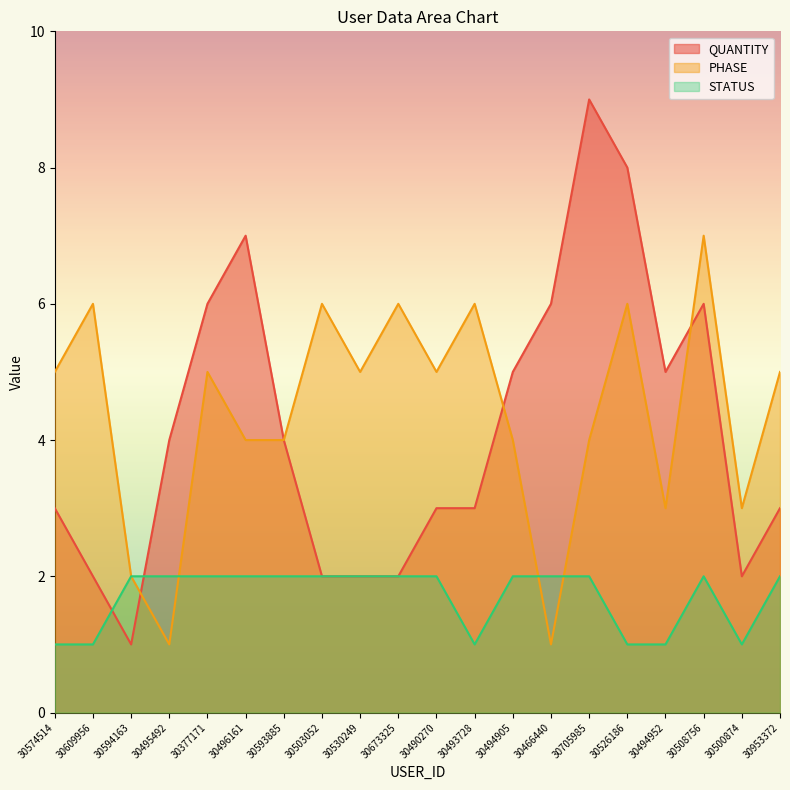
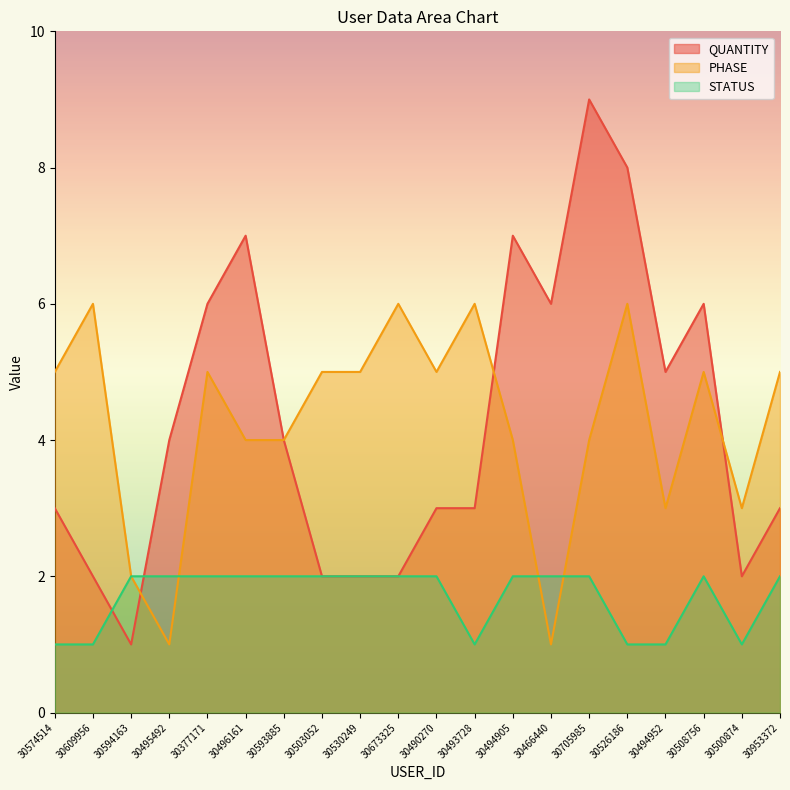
PHASE, 30503052: 6 -> 5
QUANTITY, 30494905: 5 -> 7
PHASE, 30508756: 7 -> 5
